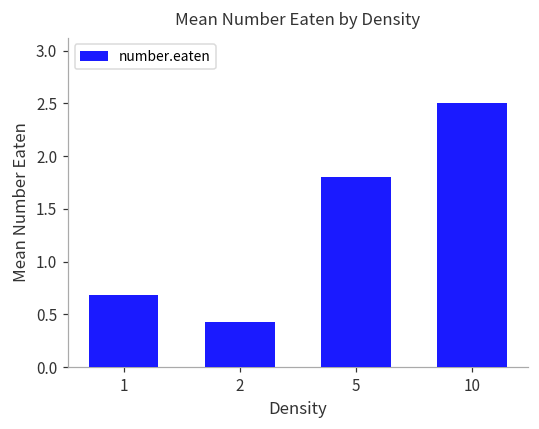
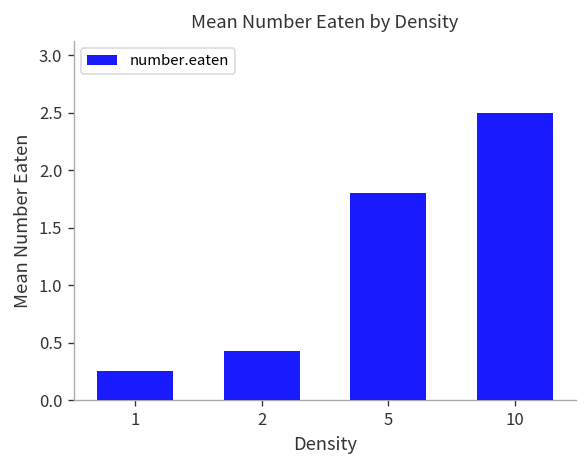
1: 0.7 -> 0.3
